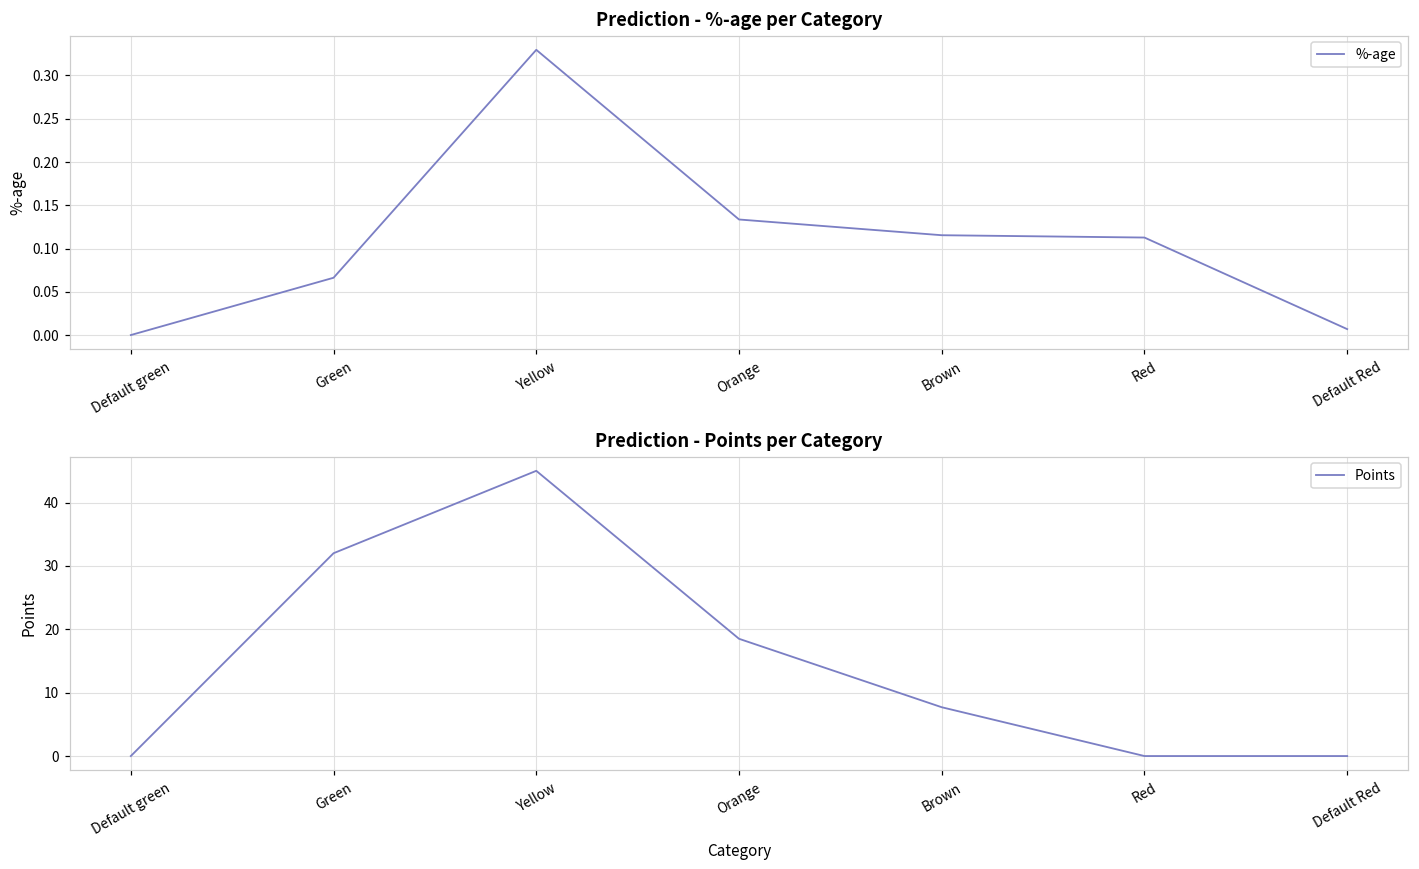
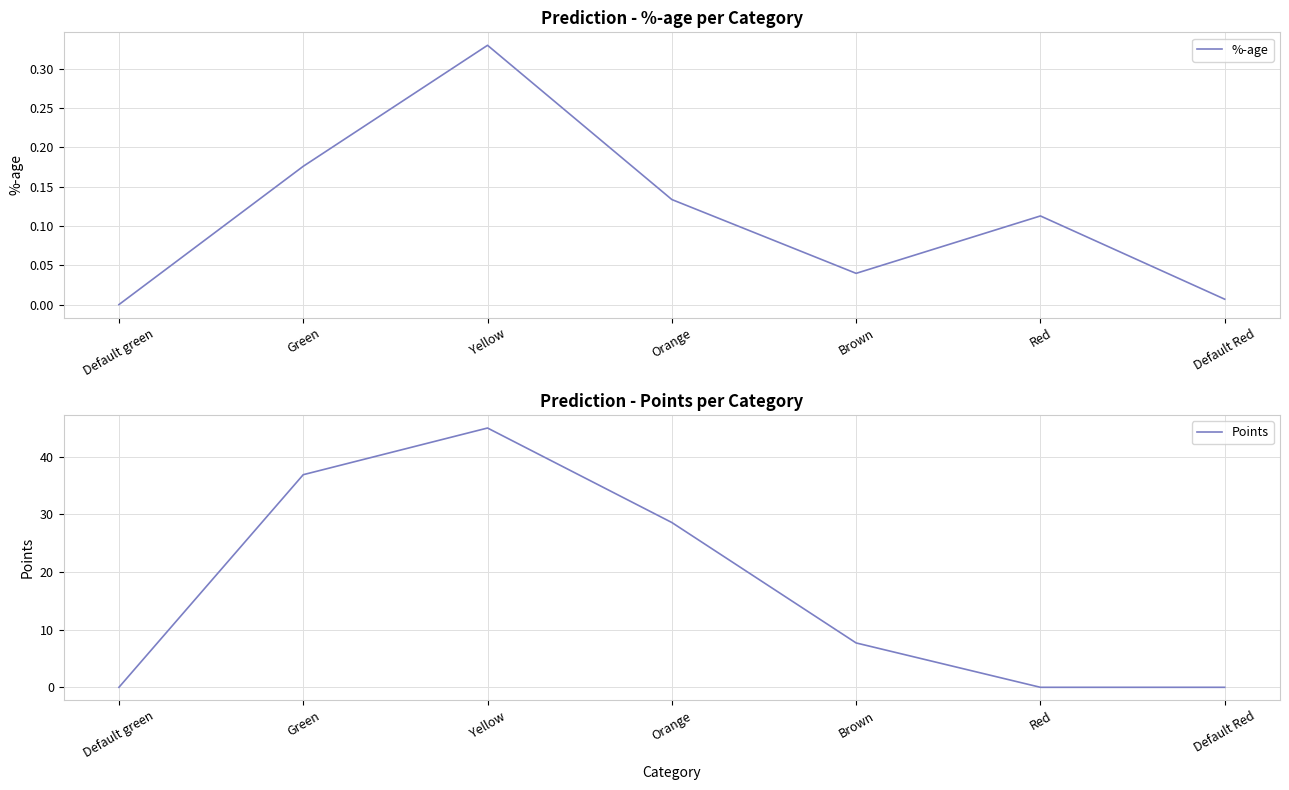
Prediction - %-age per Category, Green: 0.07 -> 0.18
Prediction - %-age per Category, Brown: 0.12 -> 0.04
Prediction - Points per Category, Green: 32 -> 37
Prediction - Points per Category, Orange: 19 -> 29
